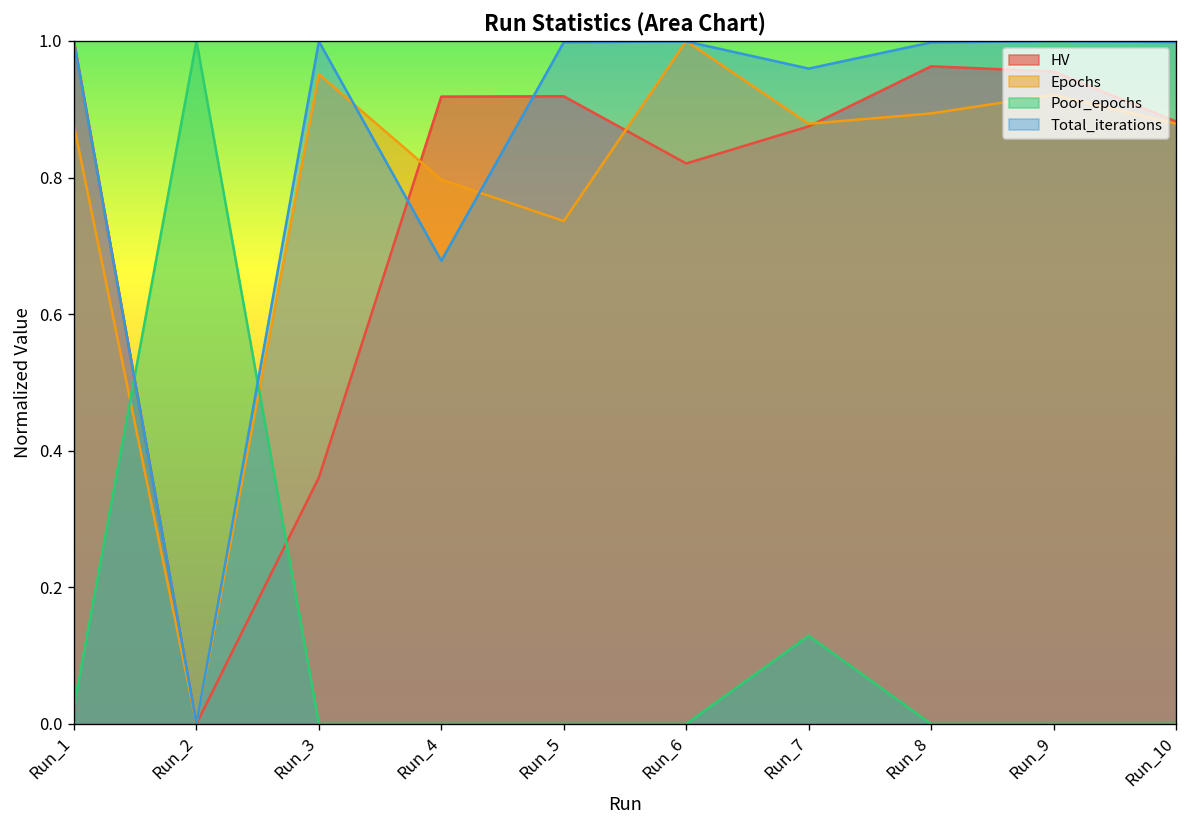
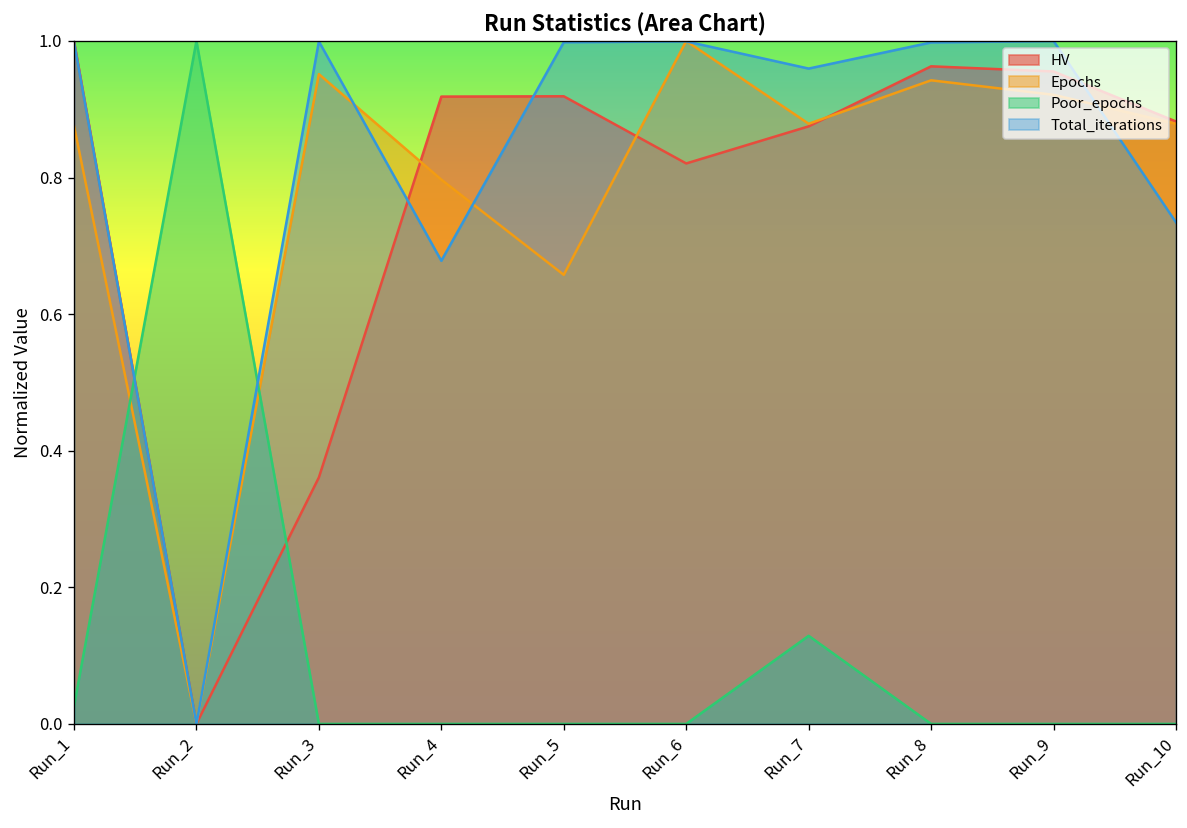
Epochs, Run_5: 0.74 -> 0.66
Epochs, Run_8: 0.89 -> 0.94
Total_iterations, Run_10: 1.00 -> 0.73
